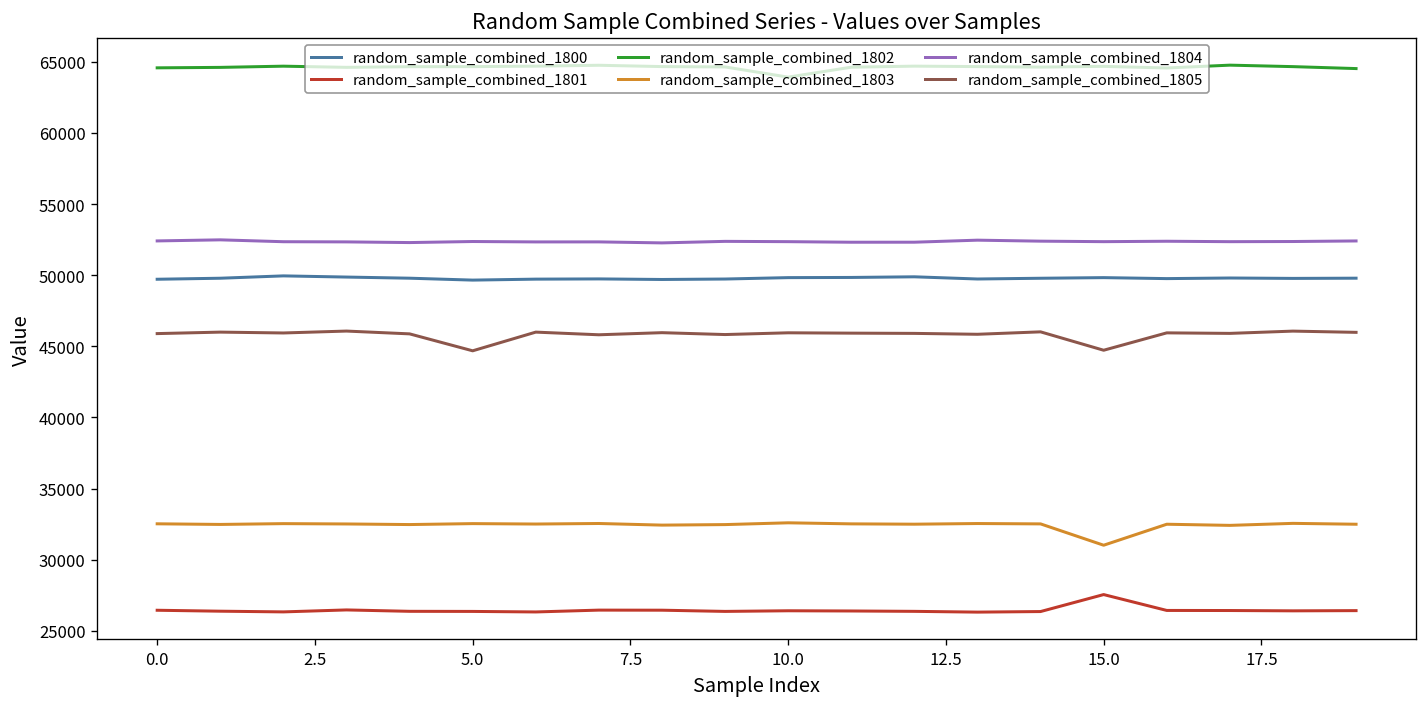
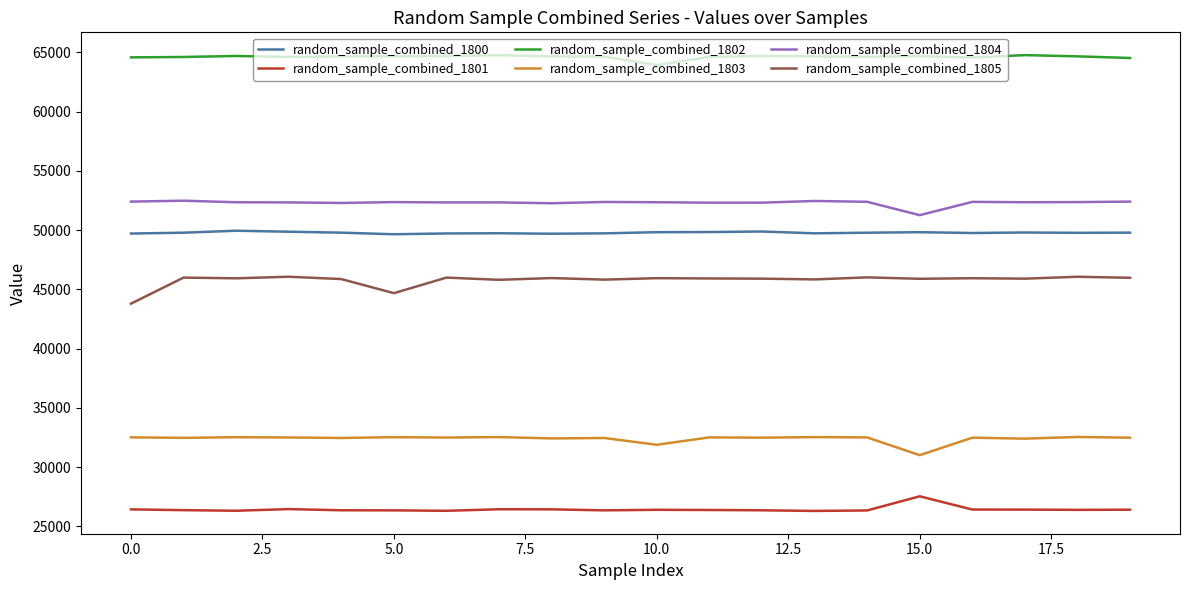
random_sample_combined_1805, 0.0: 45900 -> 43800
random_sample_combined_1803, 10.0: 32600 -> 31900
random_sample_combined_1804, 15.0: 52400 -> 51300
random_sample_combined_1805, 15.0: 44700 -> 45900
